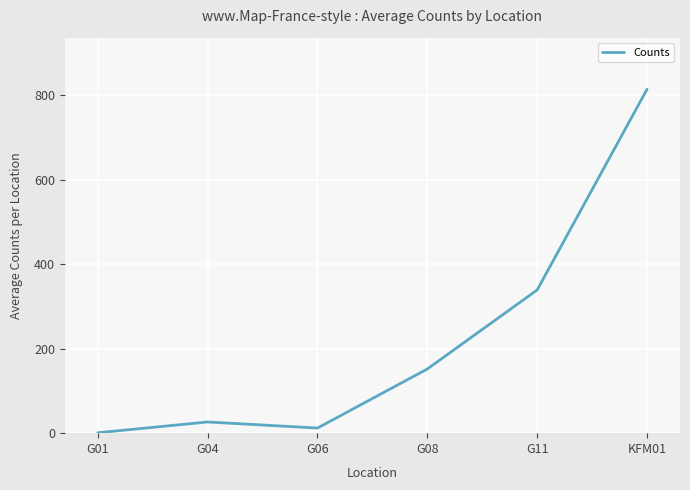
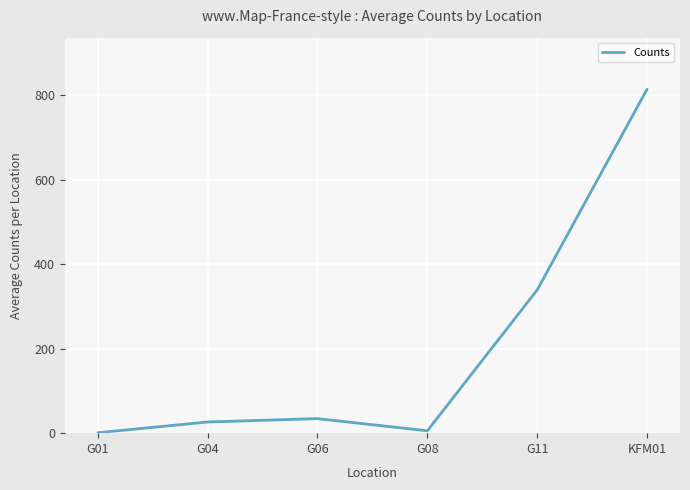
G06: 10 -> 30
G08: 150 -> 10
